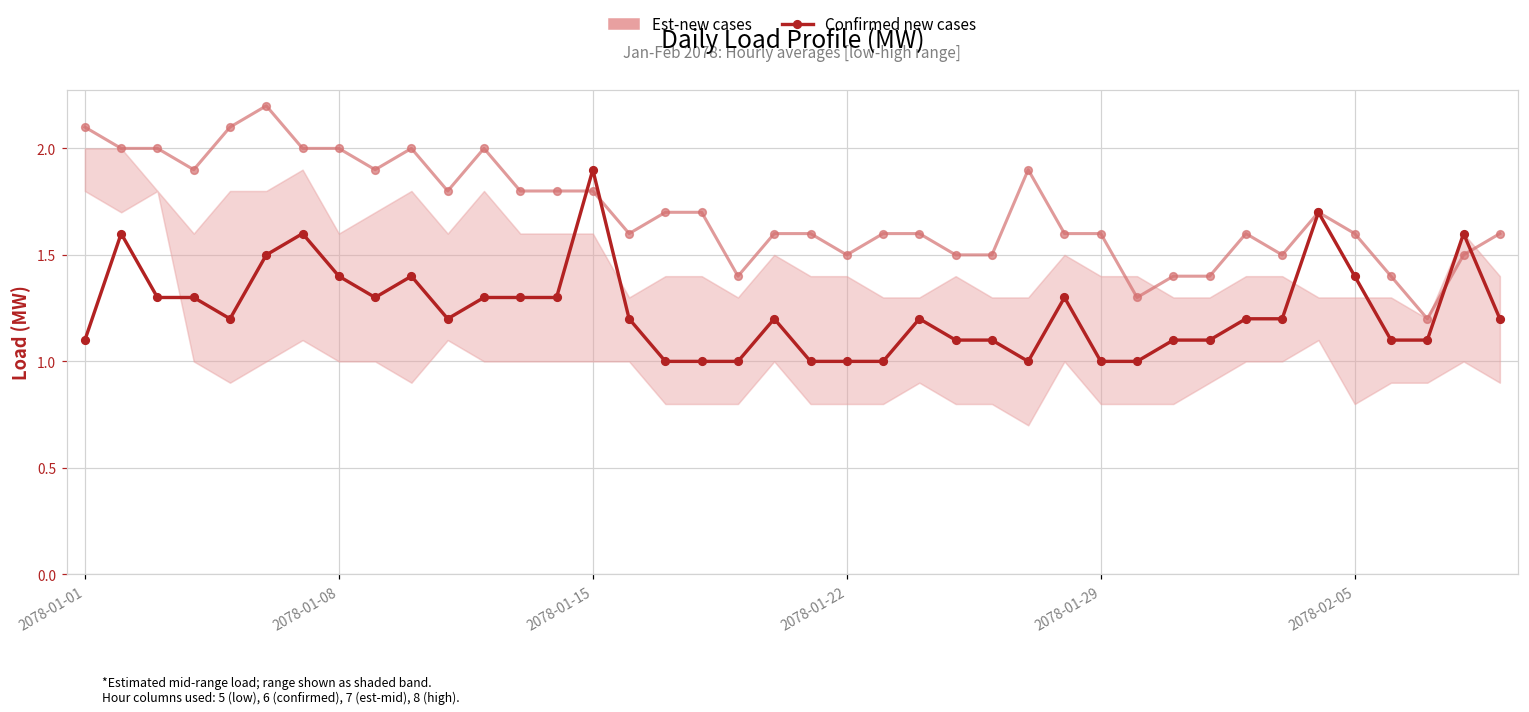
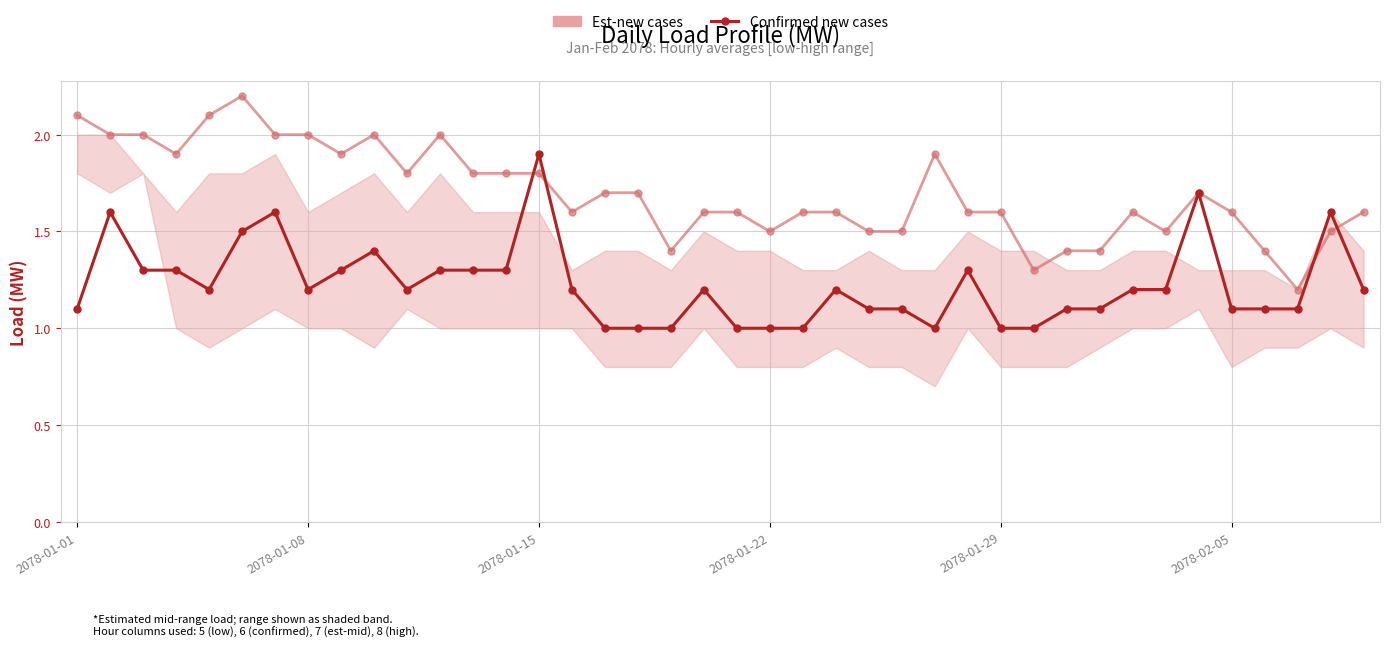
Confirmed new cases, 2078-01-08: 1.4 -> 1.2
Confirmed new cases, 2078-02-05: 1.4 -> 1.1
